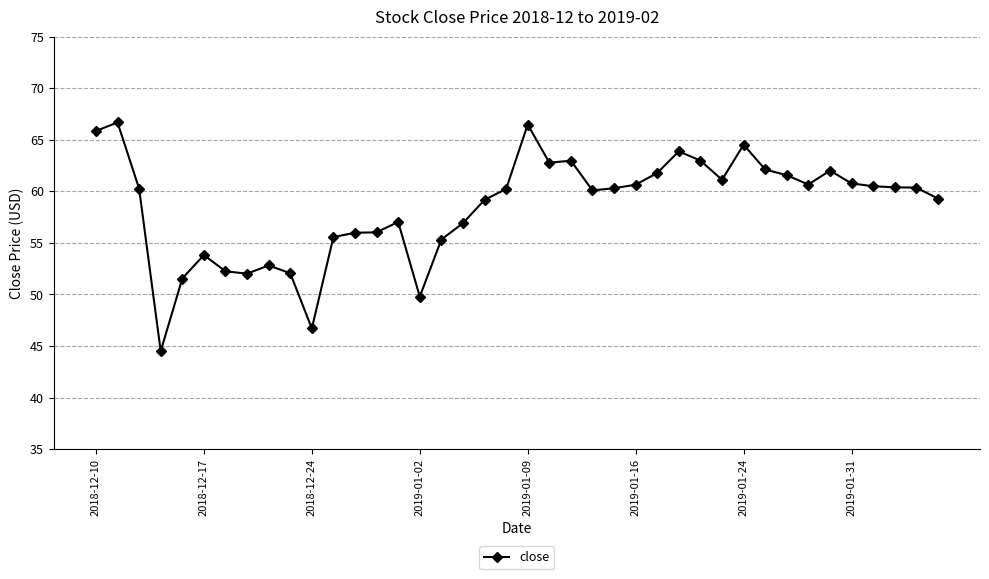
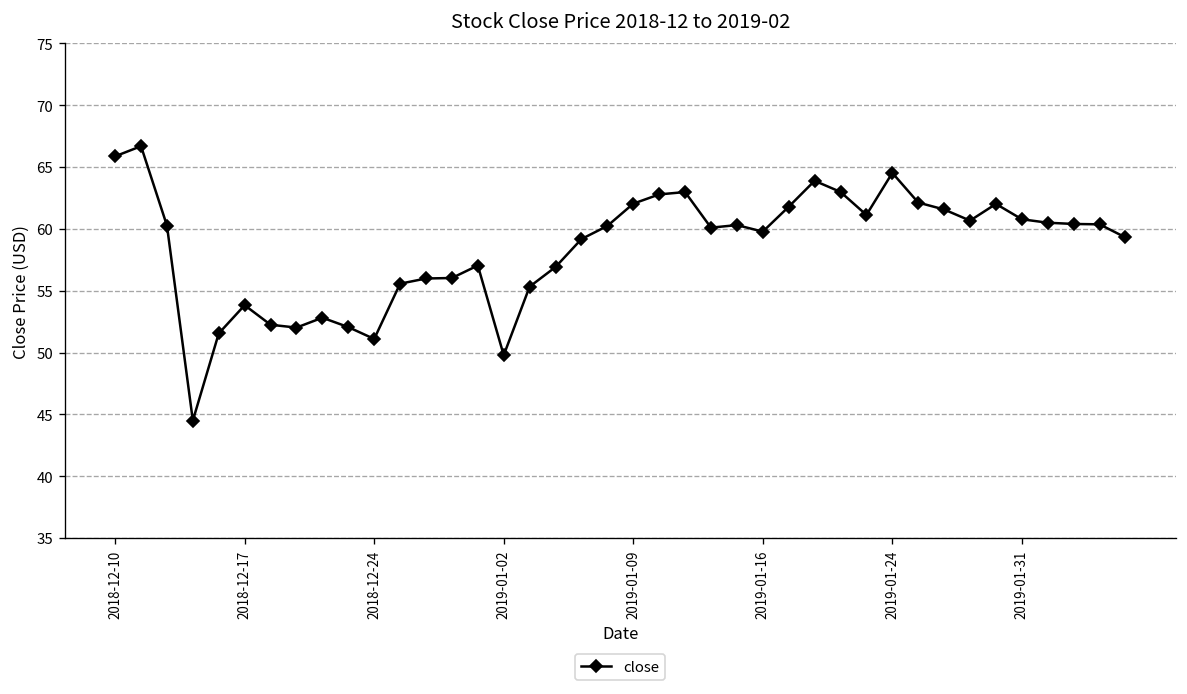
2018-12-24: 46.7 -> 51.1
2019-01-09: 66.5 -> 62.0
2019-01-16: 60.7 -> 59.8
